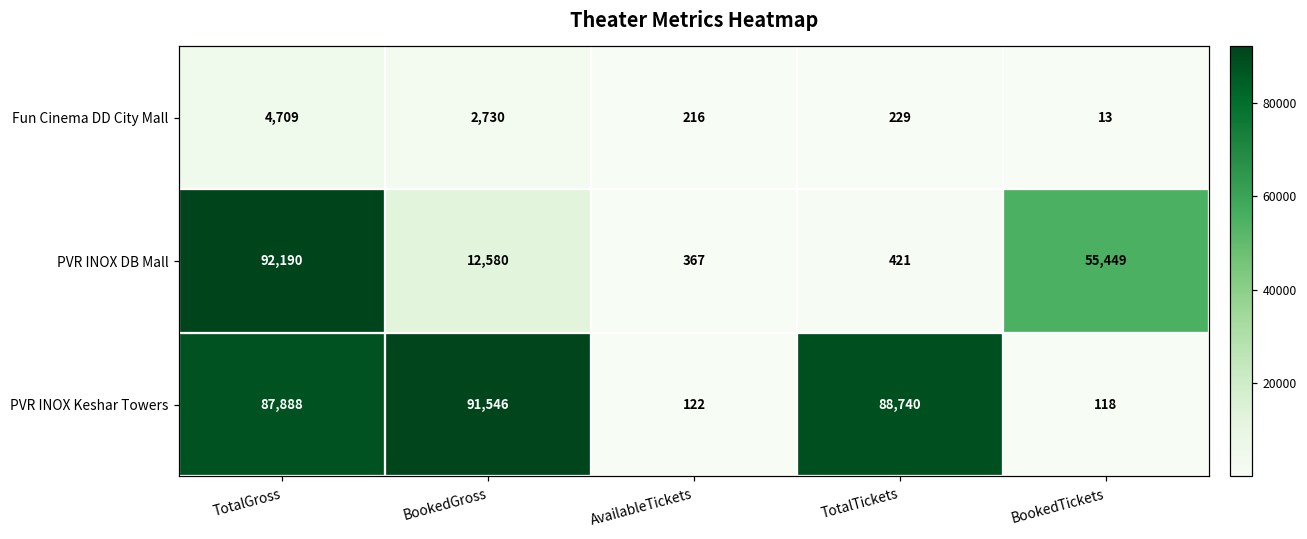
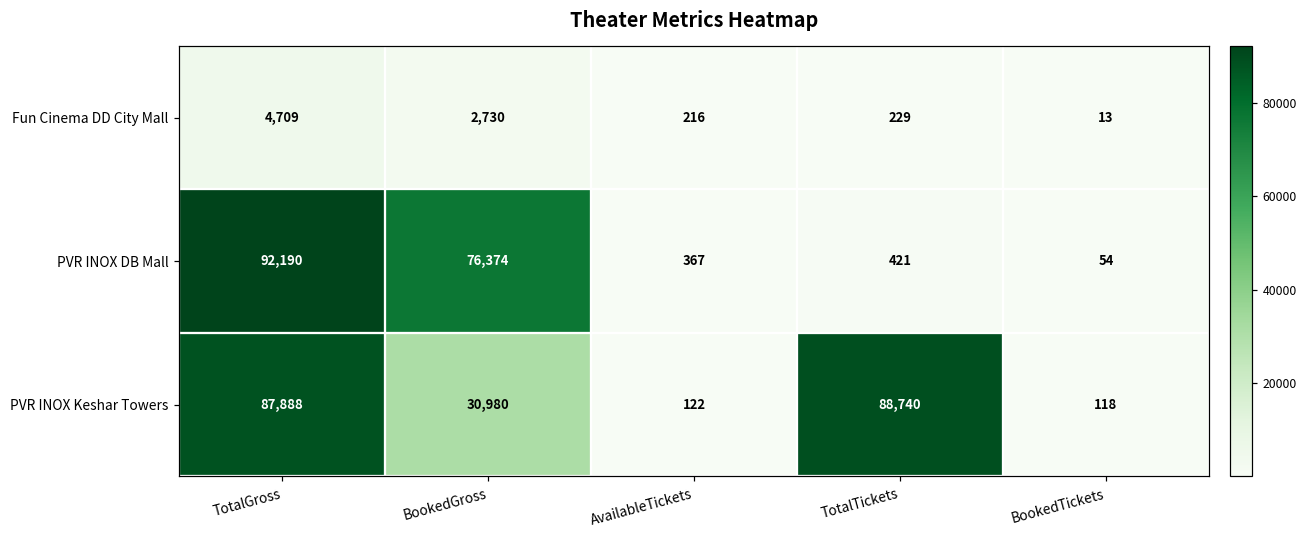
PVR INOX DB Mall, BookedGross: 12,580 -> 76,374
PVR INOX DB Mall, BookedTickets: 55,449 -> 54
PVR INOX Keshar Towers, BookedGross: 91,546 -> 30,980
